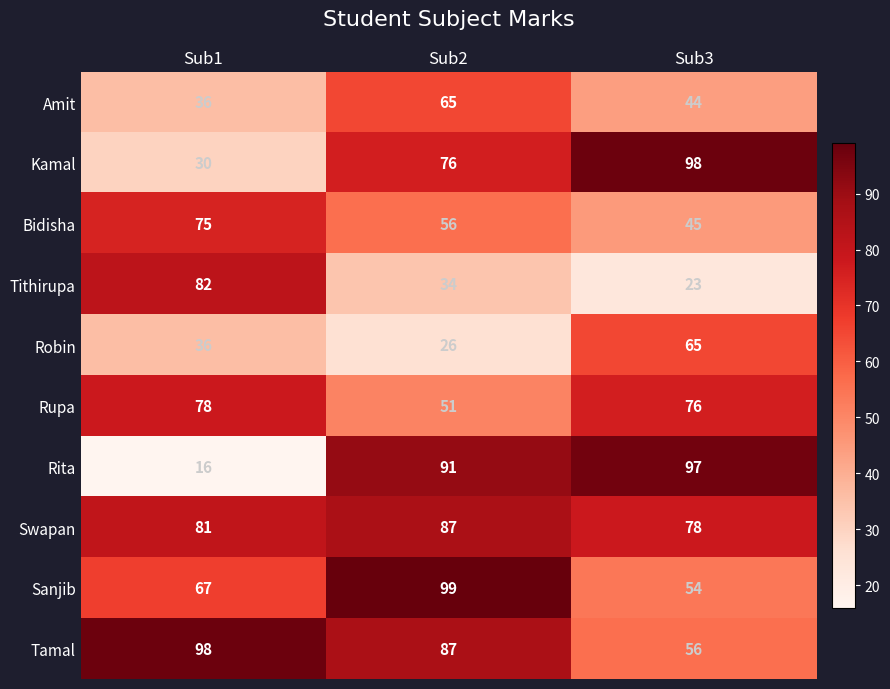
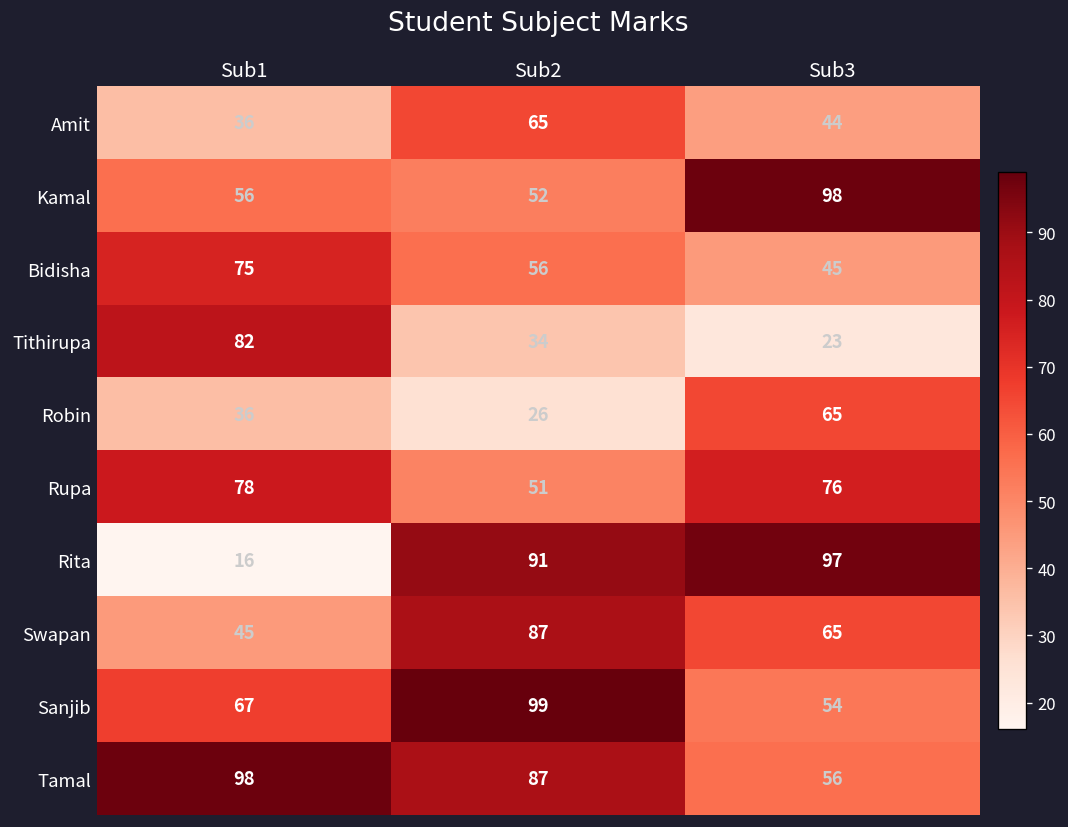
Kamal, Sub1: 30 -> 56
Kamal, Sub2: 76 -> 52
Swapan, Sub1: 81 -> 45
Swapan, Sub3: 78 -> 65
